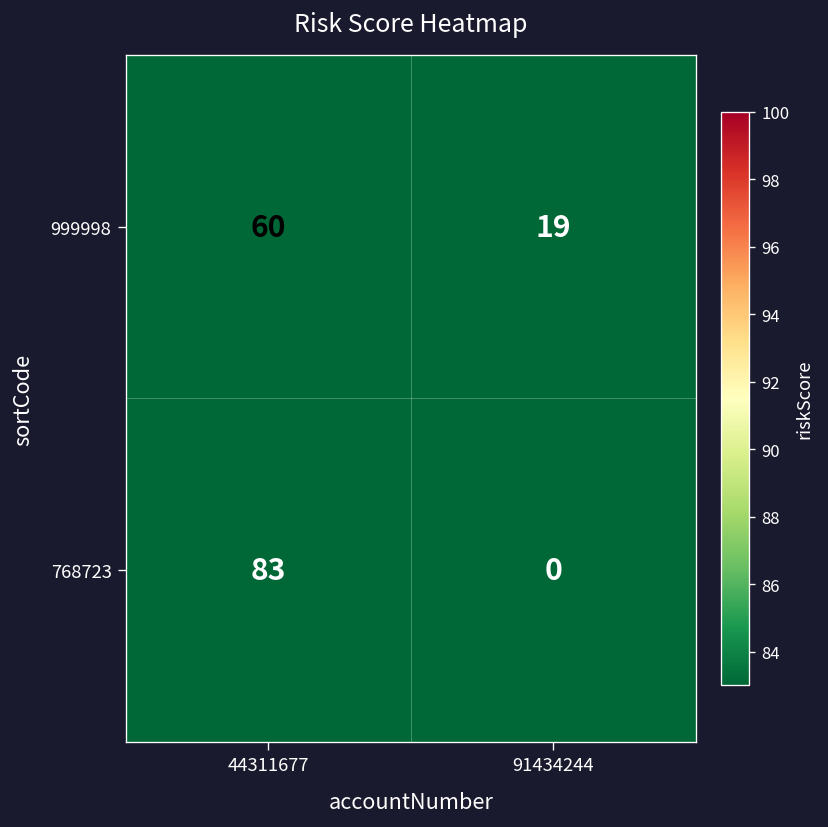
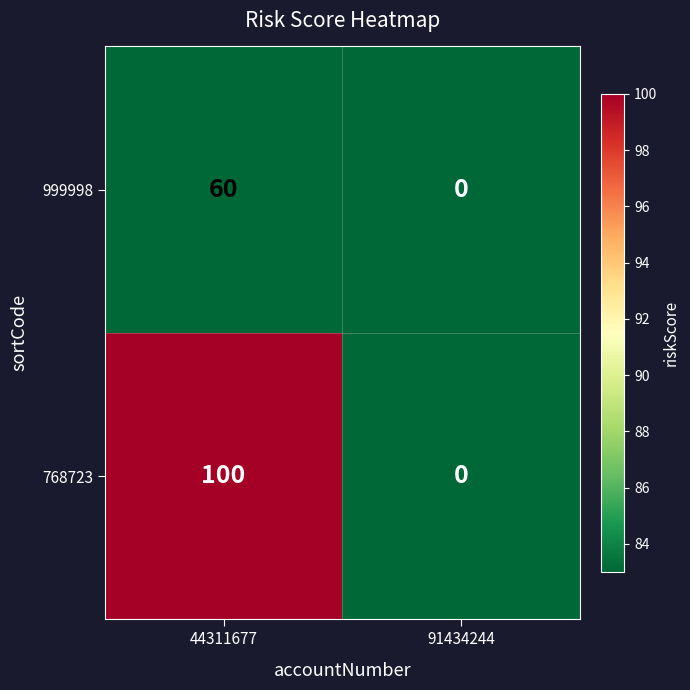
999998, 91434244: 19 -> 0
768723, 44311677: 83 -> 100
